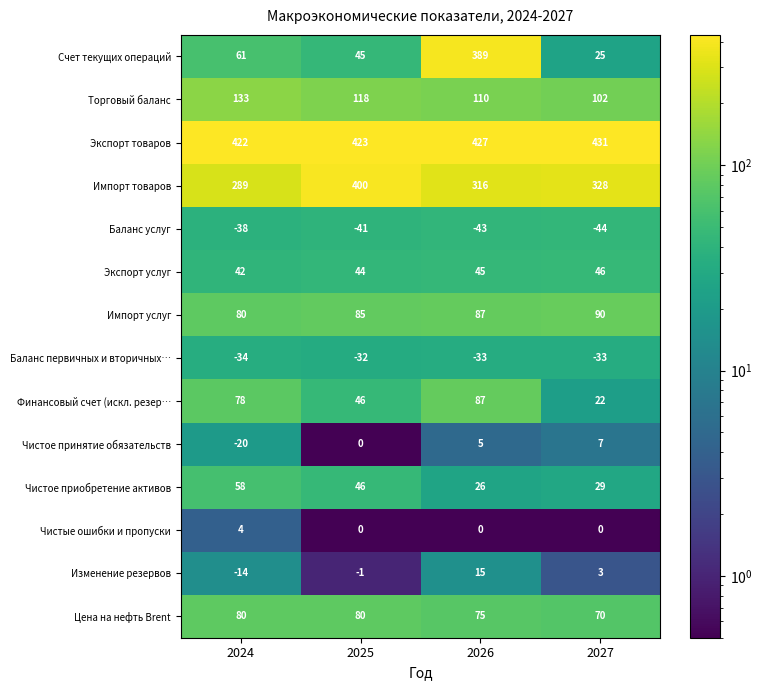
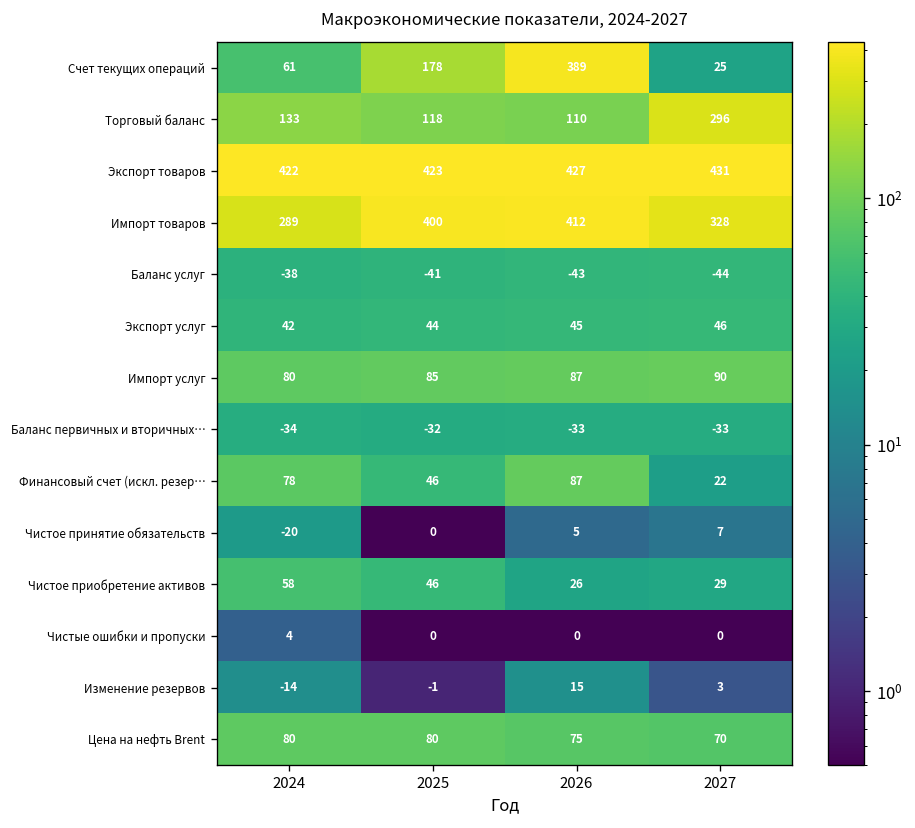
Счет текущих операций, 2025: 45 -> 178
Торговый баланс, 2027: 102 -> 296
Импорт товаров, 2026: 316 -> 412
